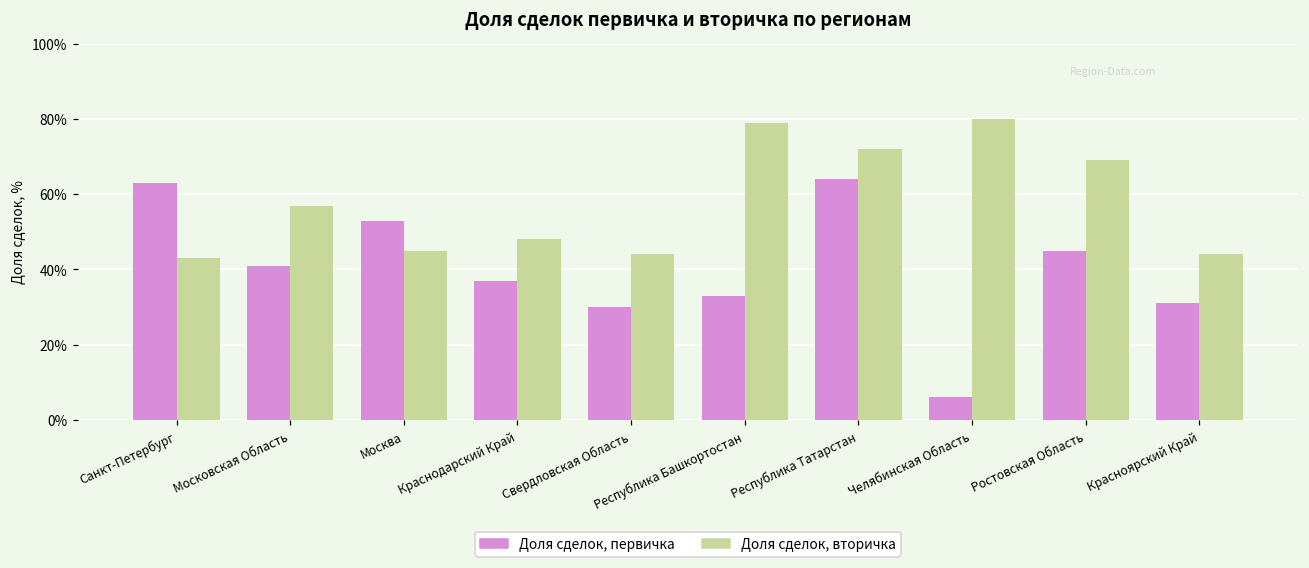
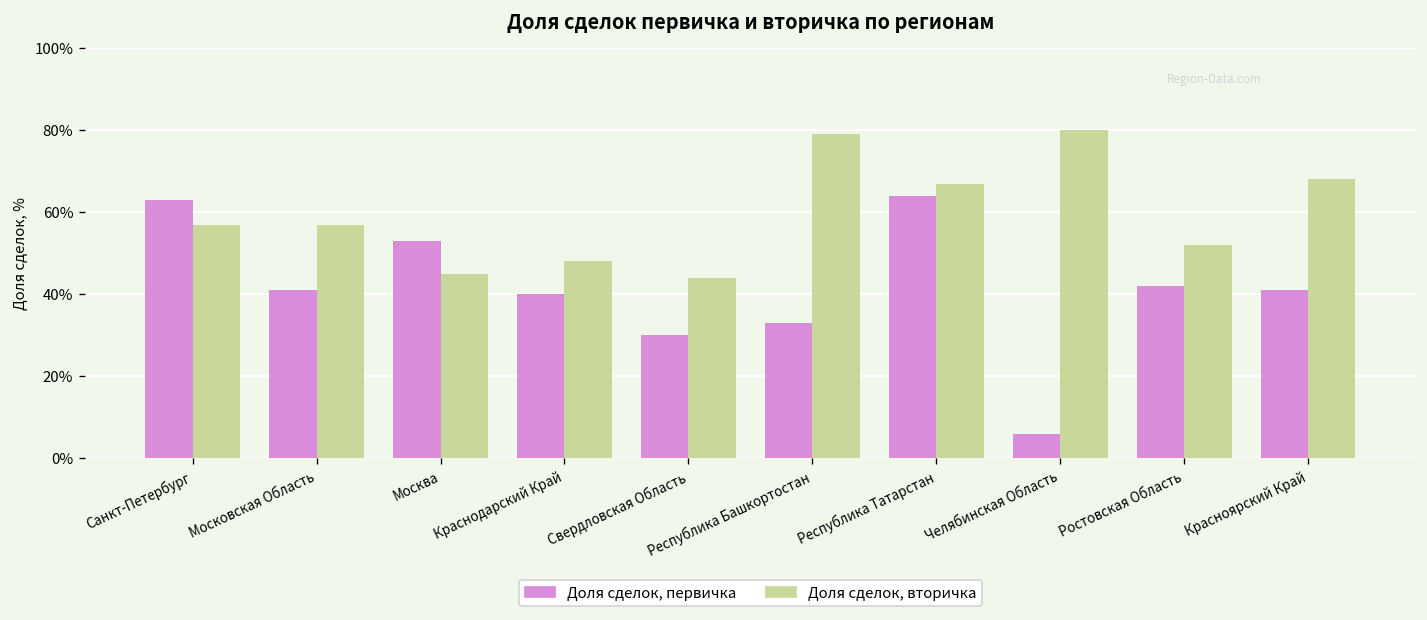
Доля сделок, вторичка, Санкт-Петербург: 43% -> 57%
Доля сделок, первичка, Краснодарский Край: 37% -> 40%
Доля сделок, вторичка, Республика Татарстан: 72% -> 67%
Доля сделок, первичка, Ростовская Область: 45% -> 42%
Доля сделок, вторичка, Ростовская Область: 69% -> 52%
Доля сделок, первичка, Красноярский Край: 31% -> 41%
Доля сделок, вторичка, Красноярский Край: 44% -> 68%
